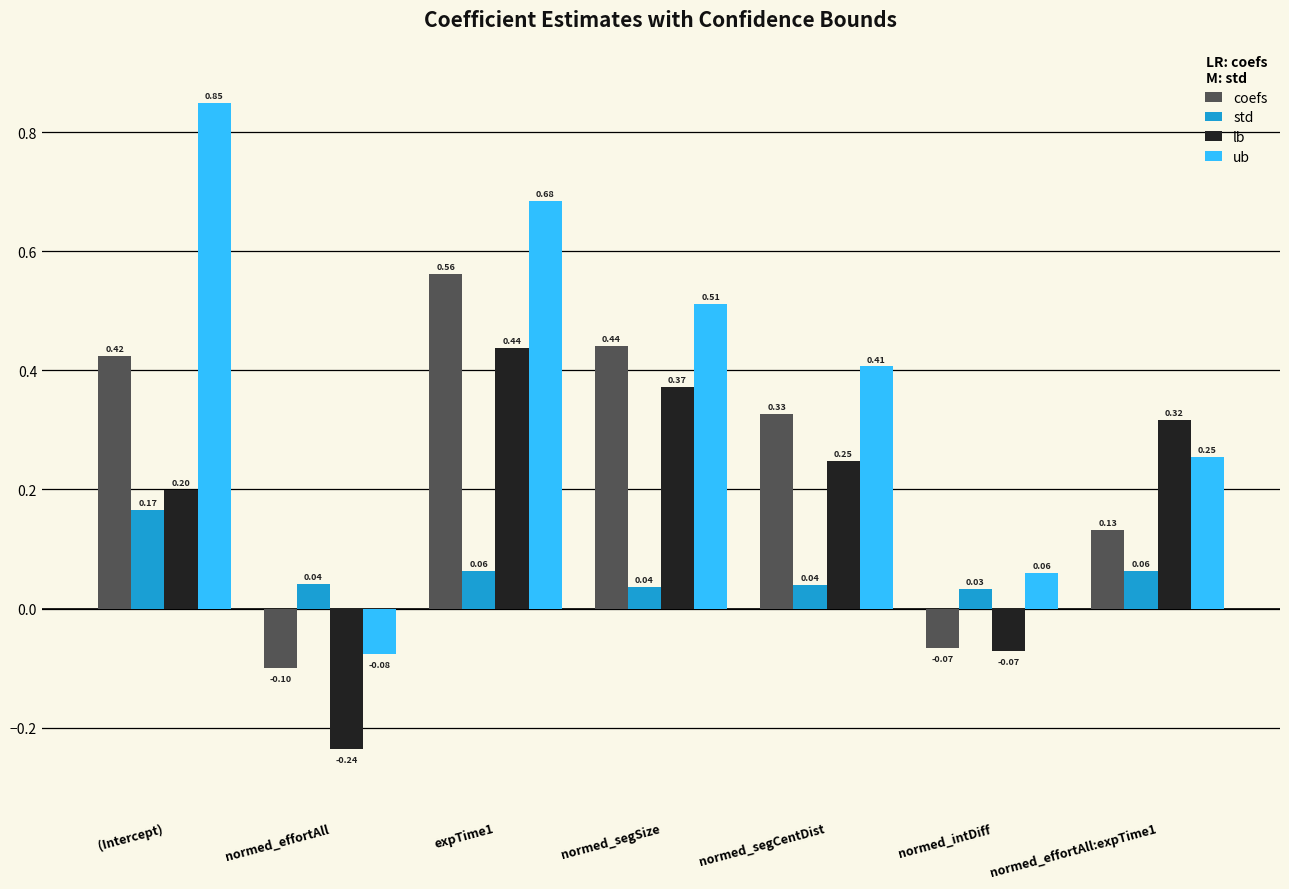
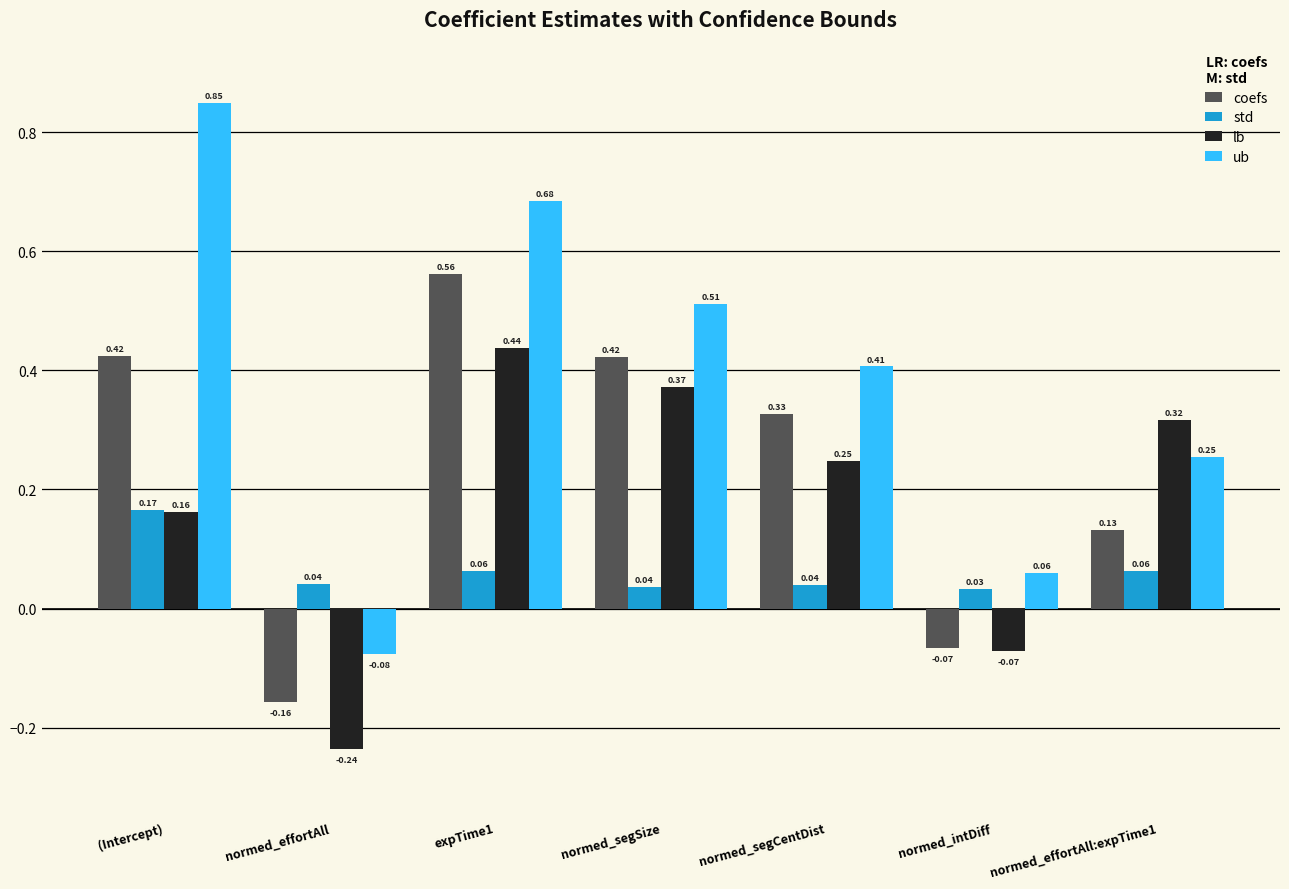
lb, (Intercept): 0.20 -> 0.16
coefs, normed_effortAll: -0.10 -> -0.16
coefs, normed_segSize: 0.44 -> 0.42
